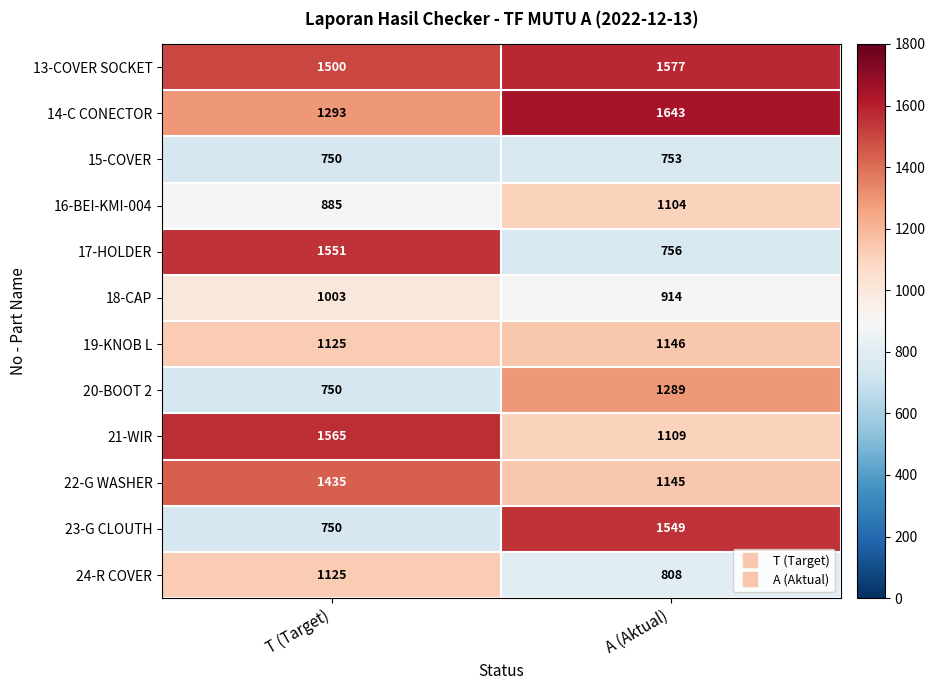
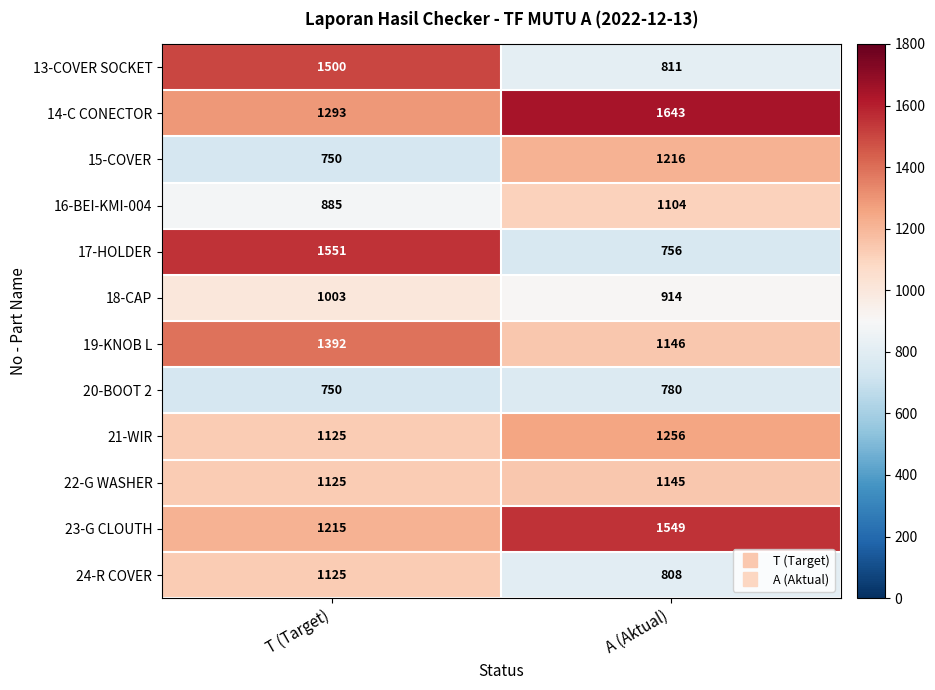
13-COVER SOCKET, A (Aktual): 1577 -> 811
15-COVER, A (Aktual): 753 -> 1216
19-KNOB L, T (Target): 1125 -> 1392
20-BOOT 2, A (Aktual): 1289 -> 780
21-WIR, T (Target): 1565 -> 1125
21-WIR, A (Aktual): 1109 -> 1256
22-G WASHER, T (Target): 1435 -> 1125
23-G CLOUTH, T (Target): 750 -> 1215
